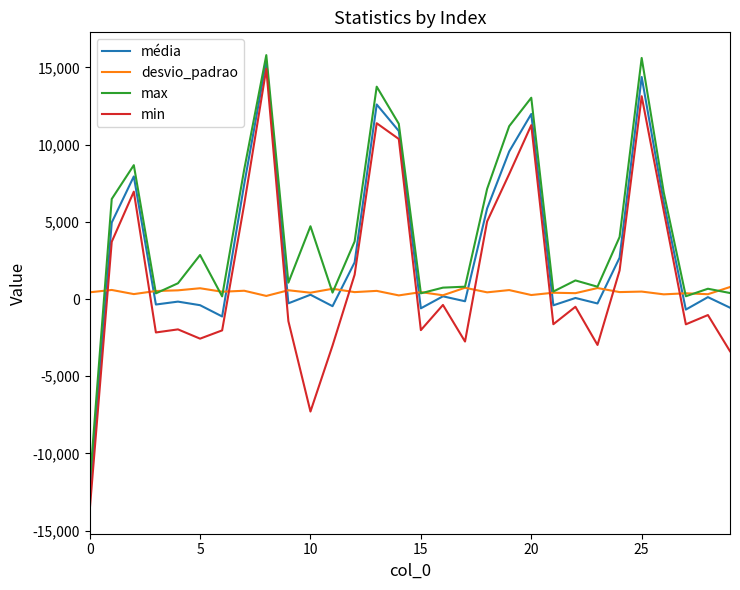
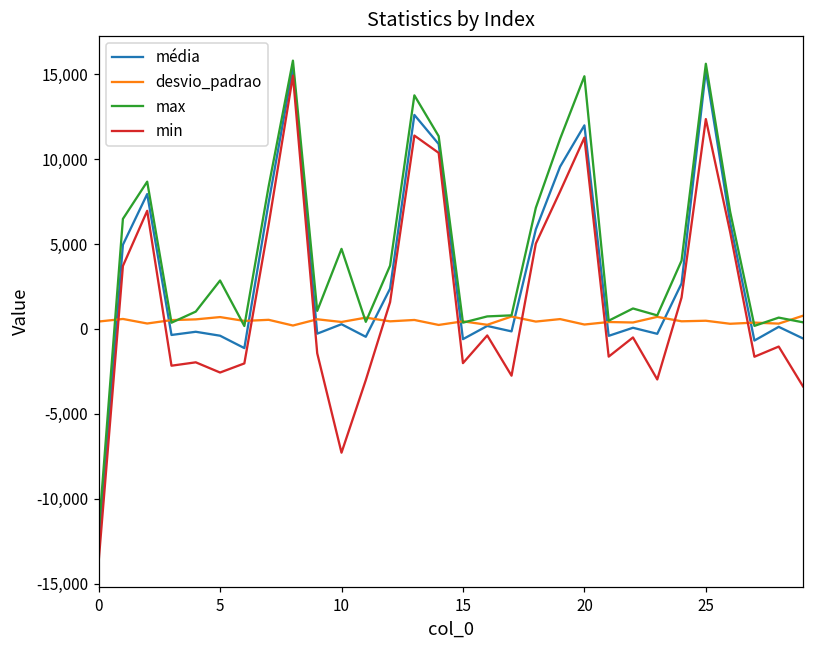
max, 20: 13,000 -> 14,900
média, 25: 14,400 -> 15,200
min, 25: 13,100 -> 12,400
